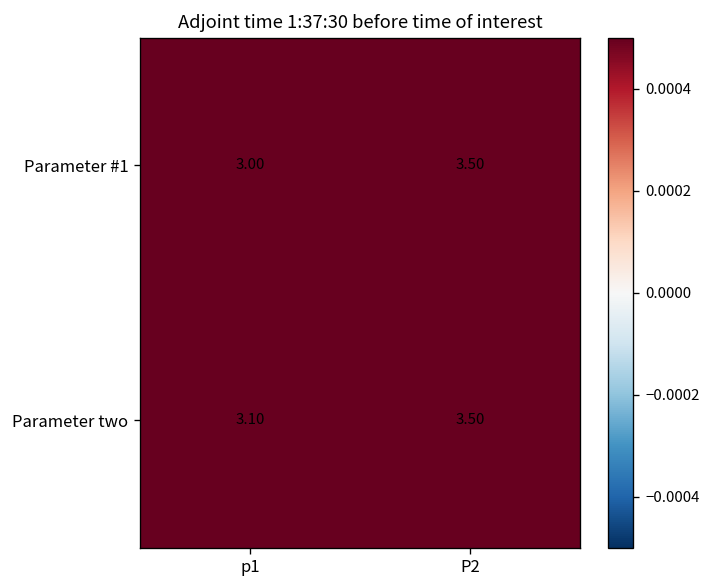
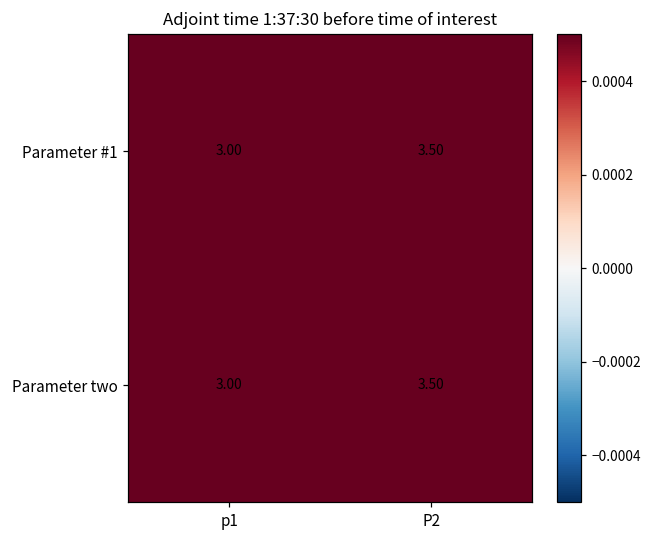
Parameter two, p1: 3.10 -> 3.00
